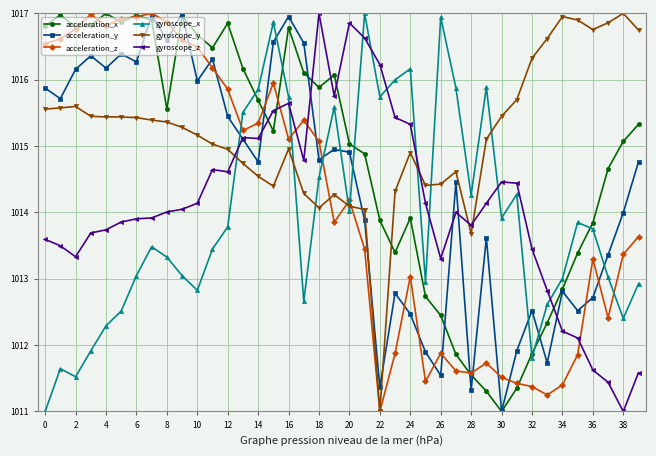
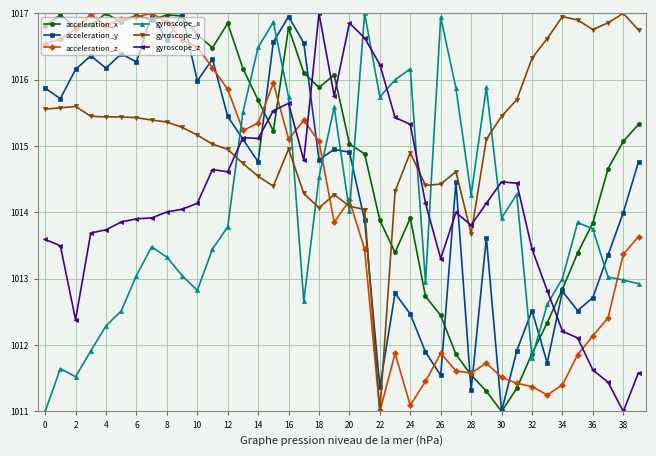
gyroscope_z, 2: 1013.3 -> 1012.4
acceleration_x, 8: 1015.6 -> 1017.0
gyroscope_x, 14: 1015.9 -> 1016.5
acceleration_z, 24: 1013.0 -> 1011.1
acceleration_z, 36: 1013.3 -> 1012.1
gyroscope_x, 38: 1012.4 -> 1013.0
